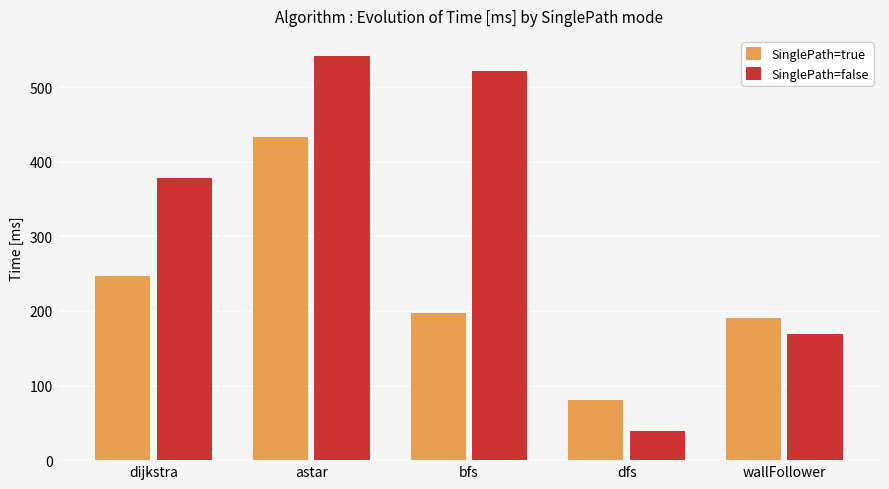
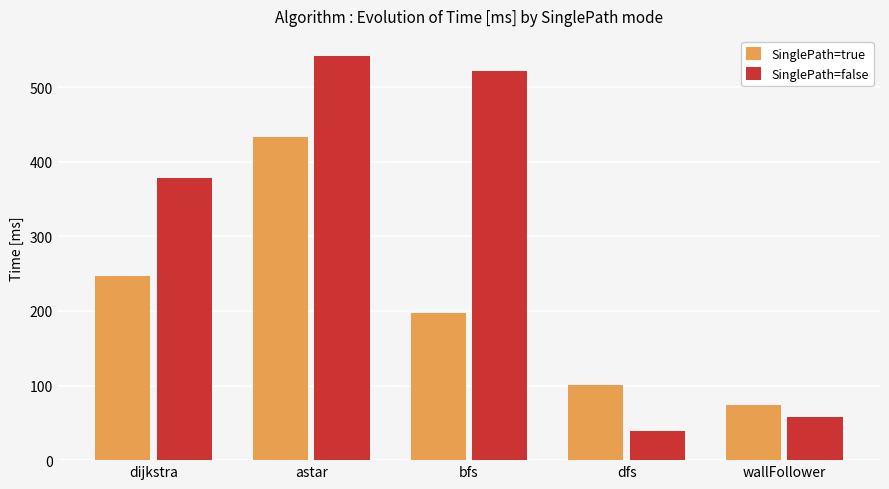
SinglePath=true, dfs: 80 -> 100
SinglePath=true, wallFollower: 190 -> 70
SinglePath=false, wallFollower: 170 -> 60
